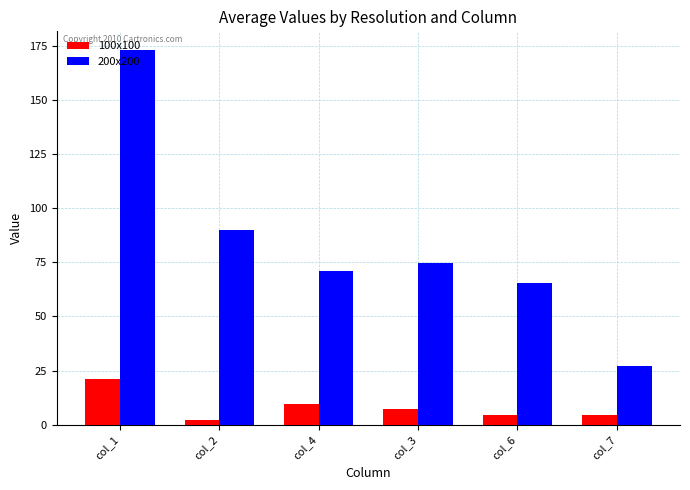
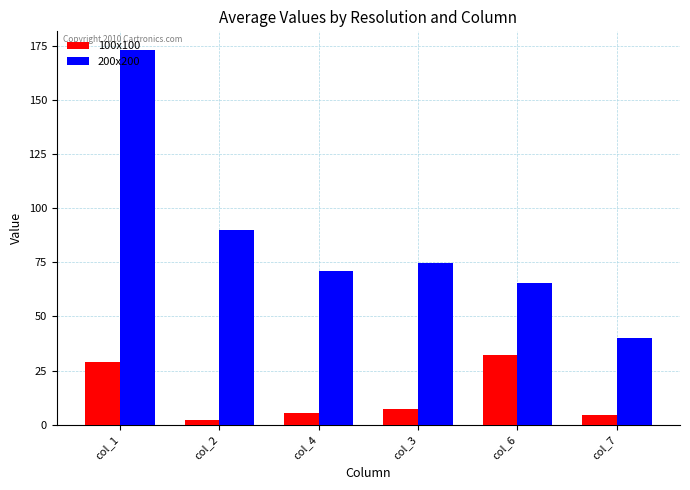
100x100, col_1: 21 -> 29
100x100, col_4: 10 -> 6
100x100, col_6: 4 -> 32
200x200, col_7: 27 -> 40
